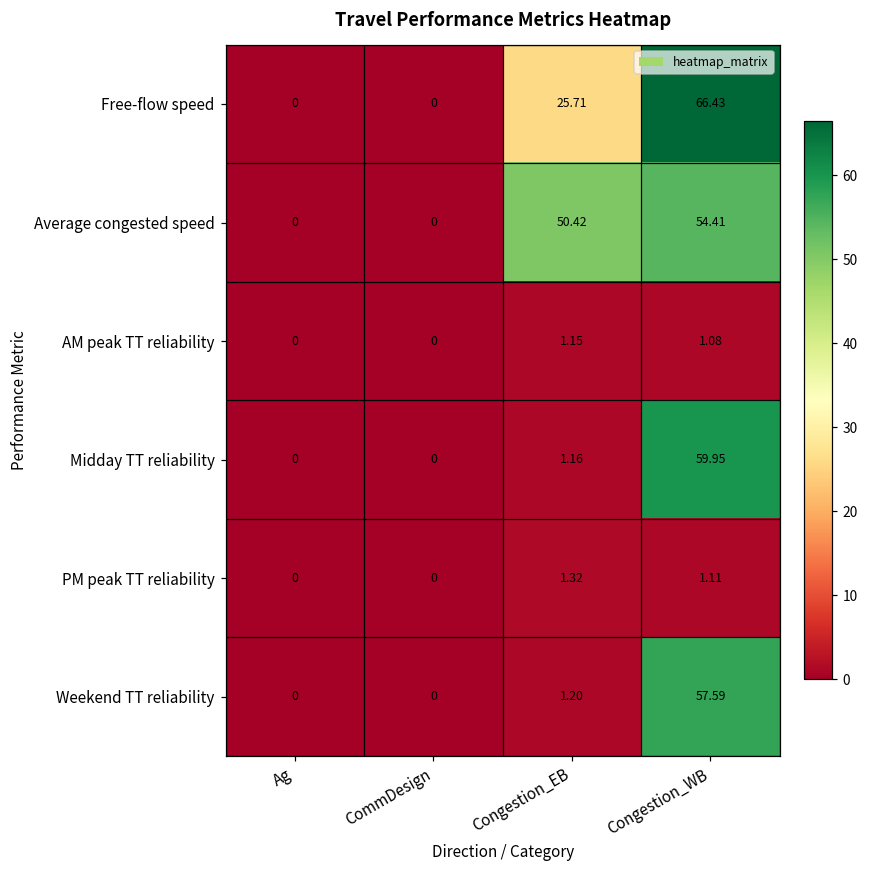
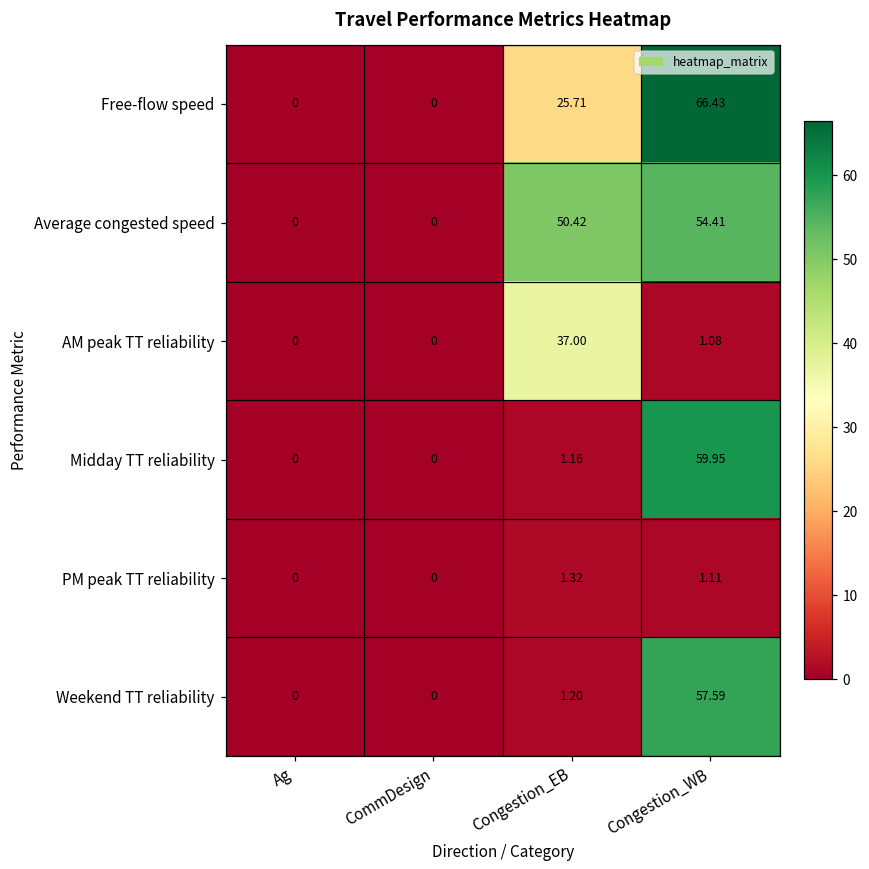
AM peak TT reliability, Congestion_EB: 1.15 -> 37.00
